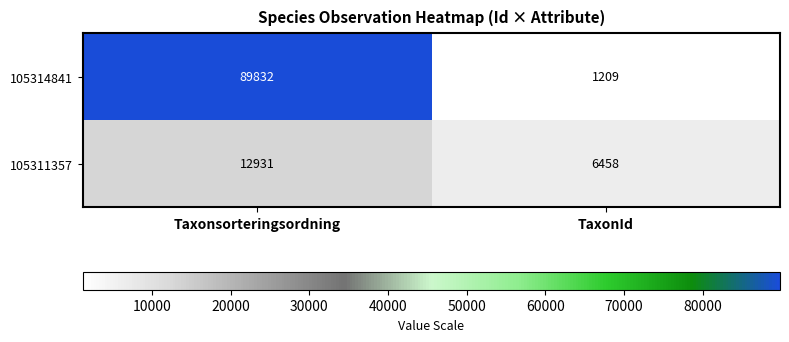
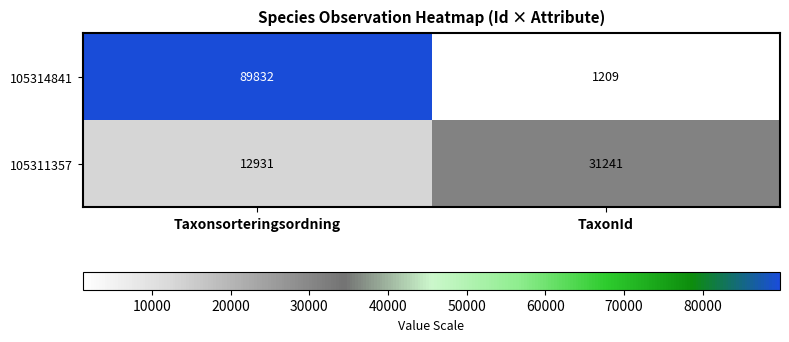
105311357, TaxonId: 6458 -> 31241
